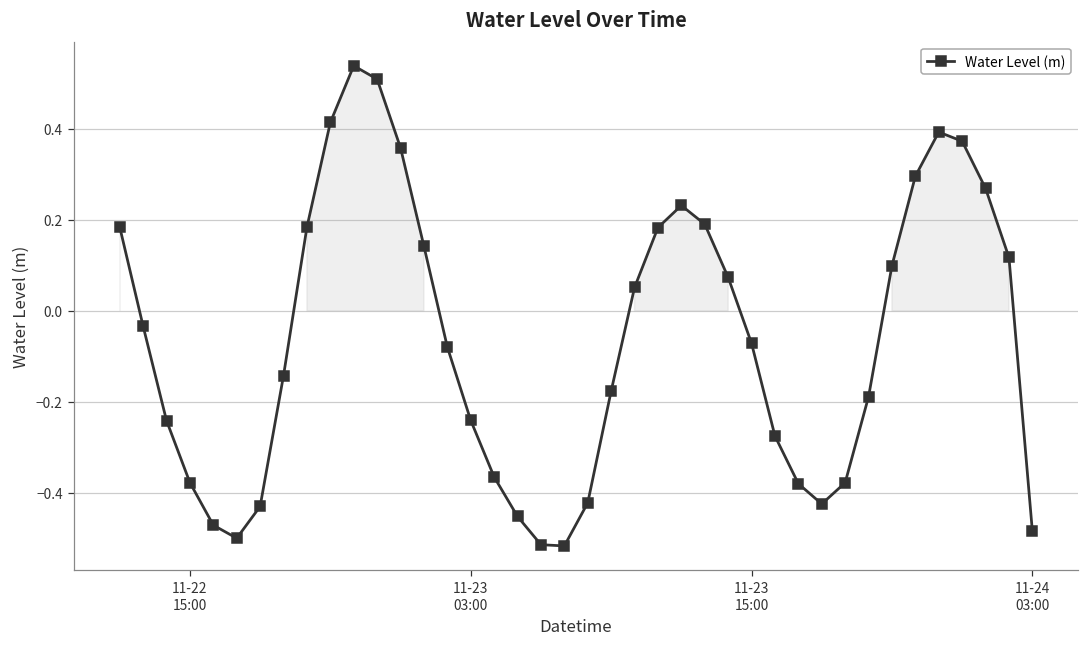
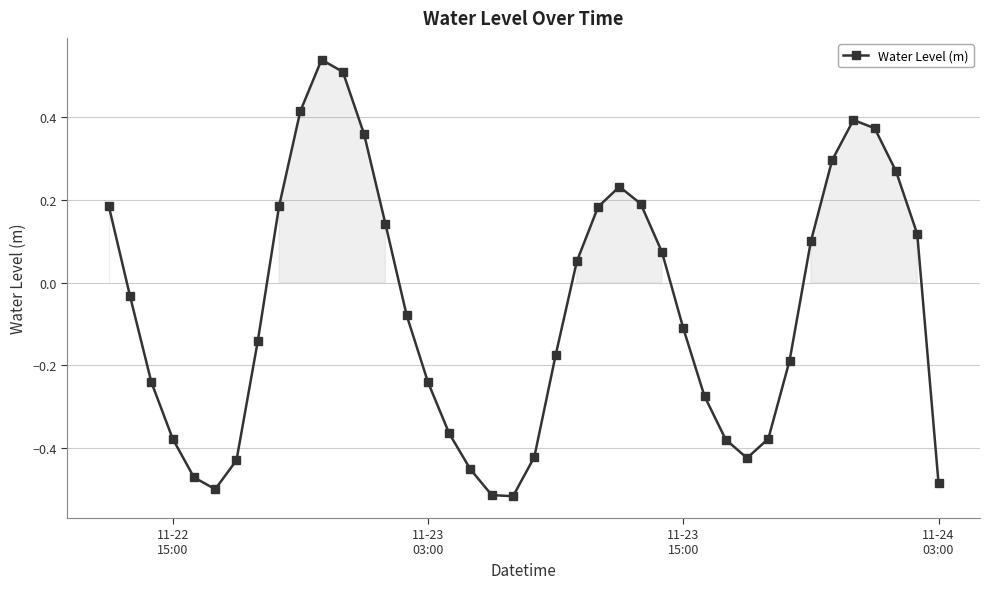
11-23 15:00: -0.07 -> -0.11
